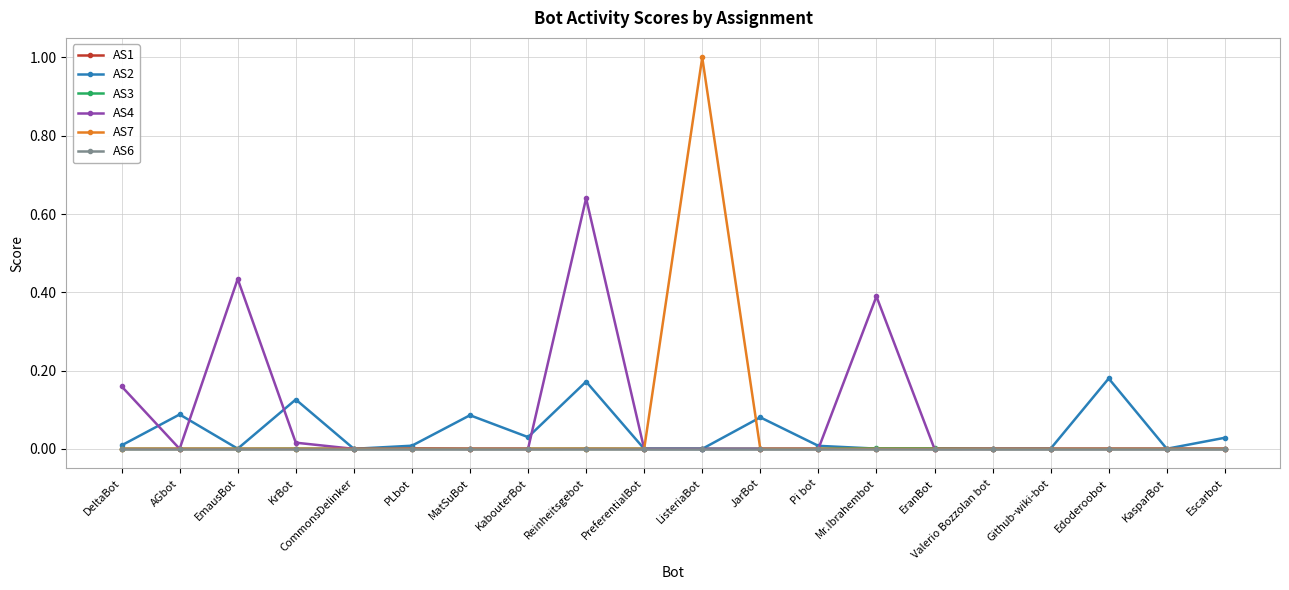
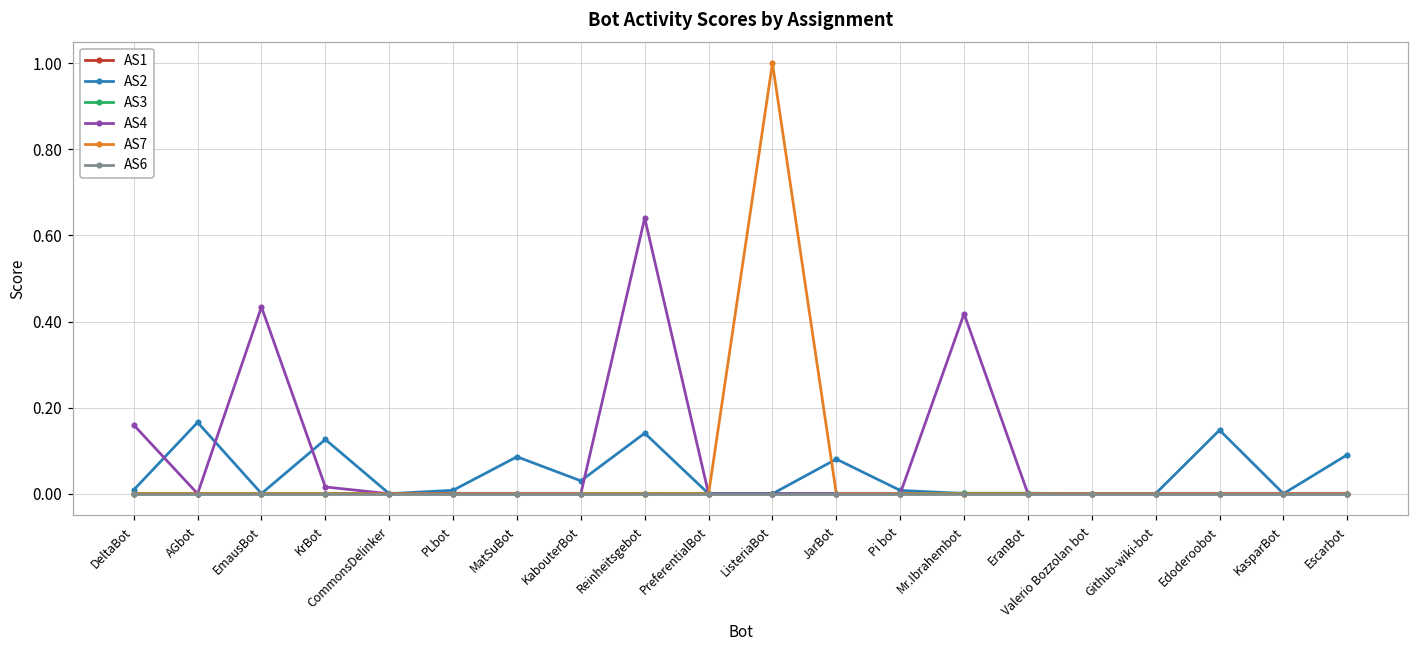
AS2, AGbot: 0.09 -> 0.17
AS2, Reinheitsgebot: 0.17 -> 0.14
AS4, Mr.Ibrahembot: 0.39 -> 0.42
AS2, Edoderoobot: 0.18 -> 0.15
AS2, Escarbot: 0.03 -> 0.09
